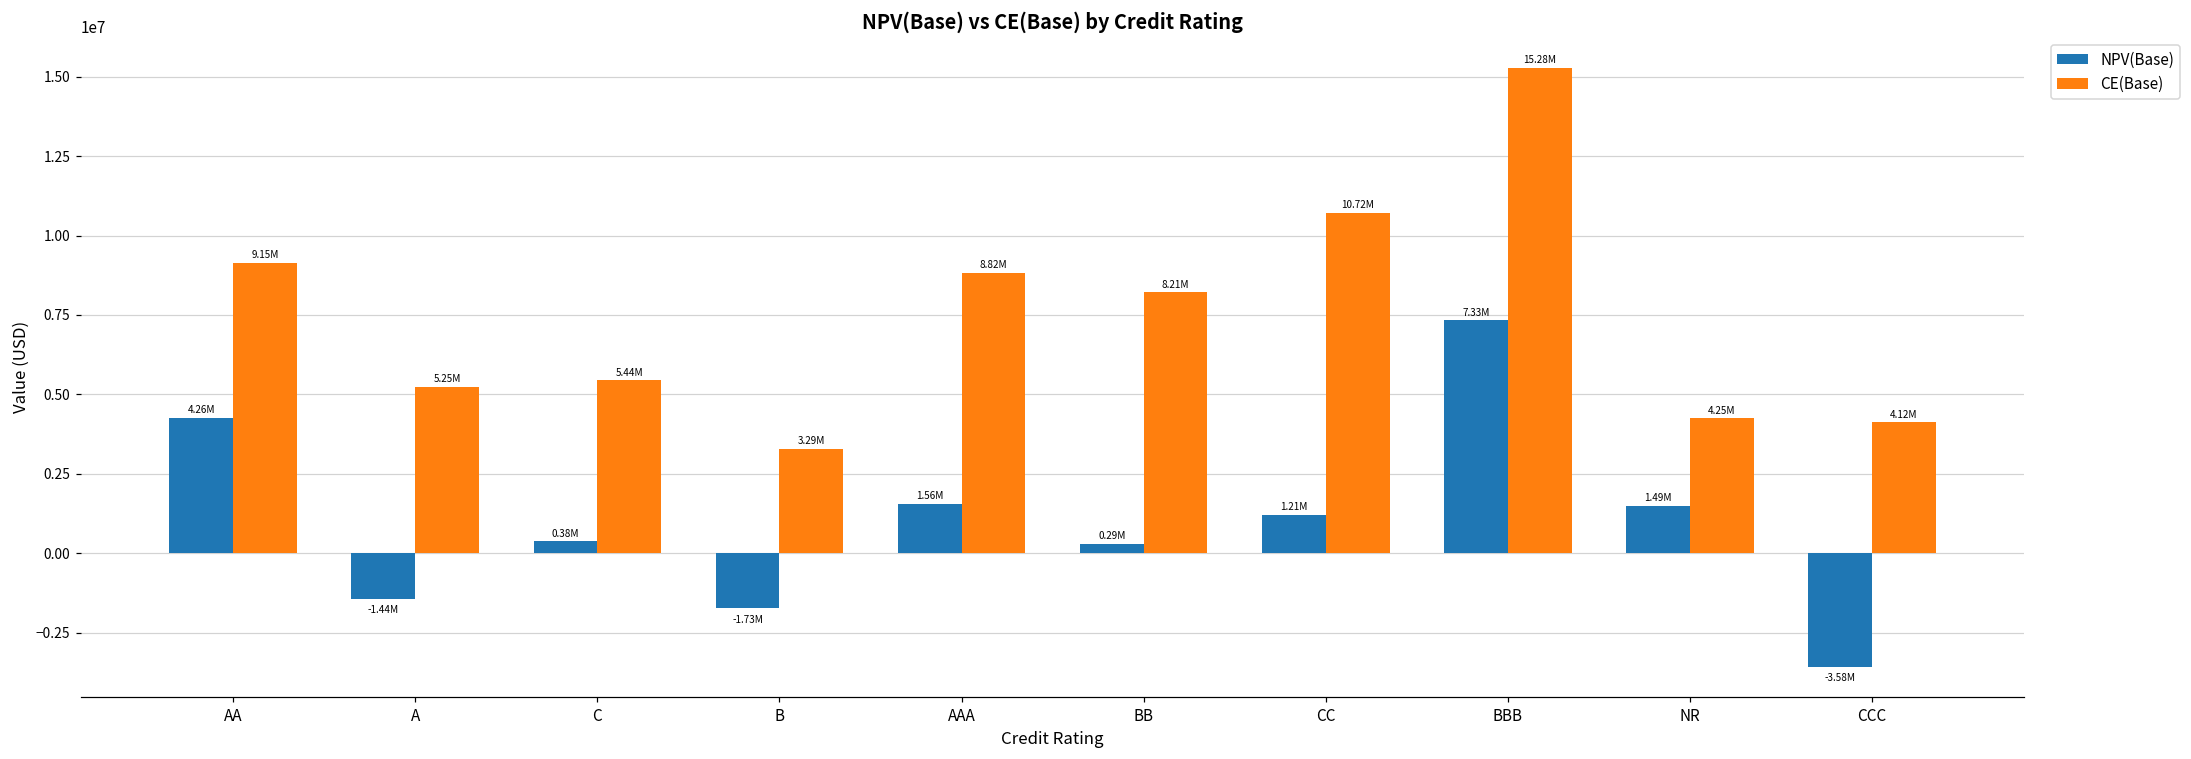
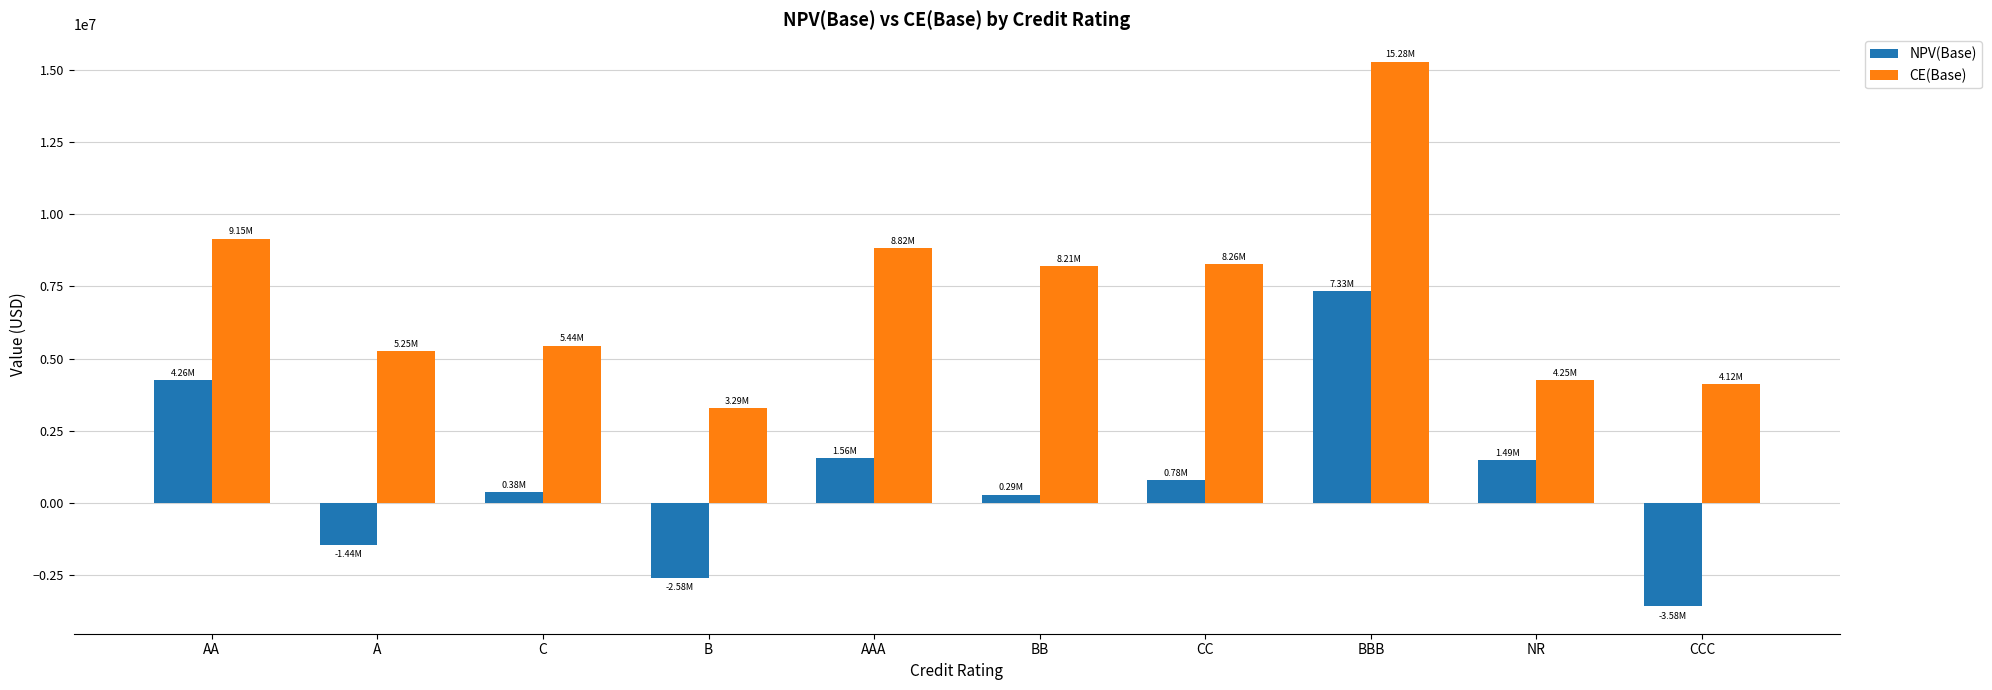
NPV(Base), B: -1.73M -> -2.58M
NPV(Base), CC: 1.21M -> 0.78M
CE(Base), CC: 10.72M -> 8.26M
